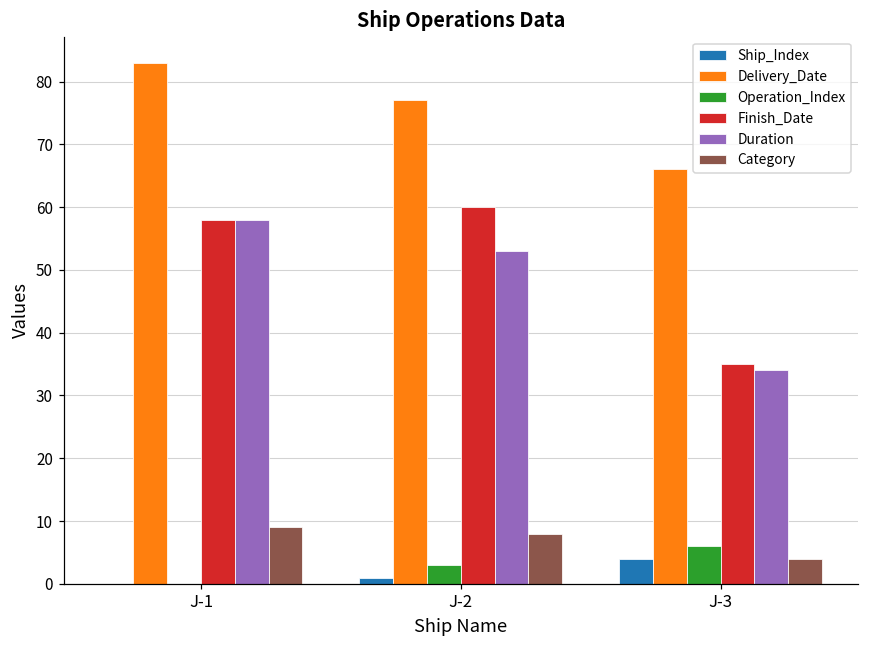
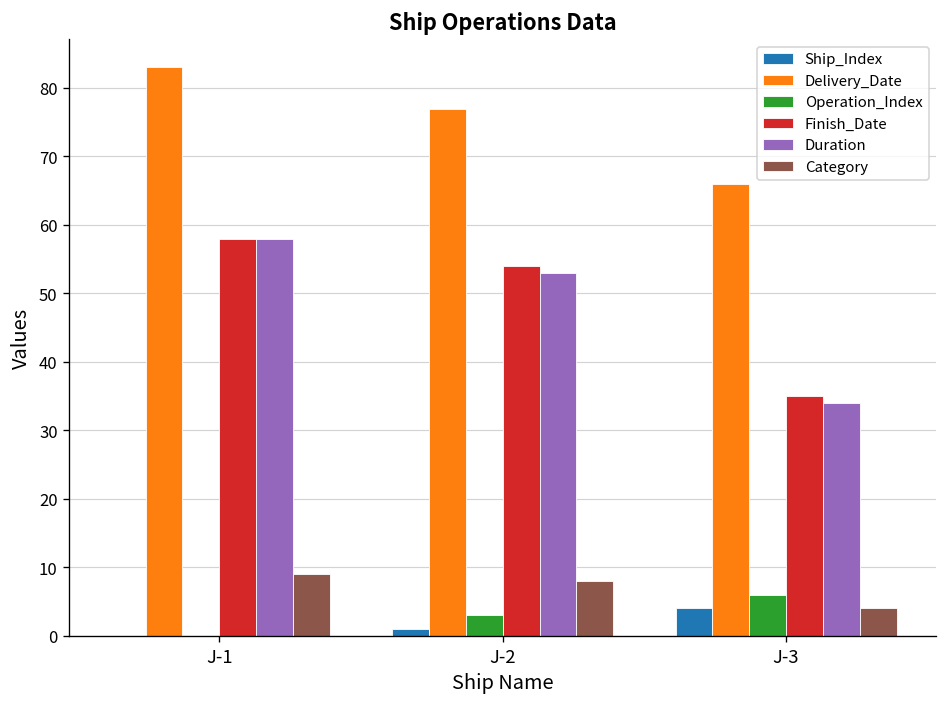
Finish_Date, J-2: 60 -> 54
